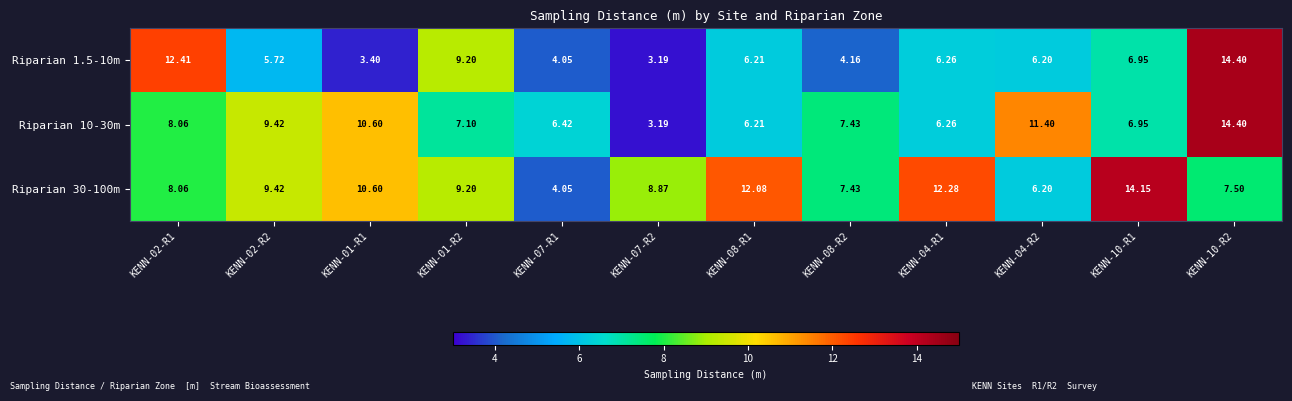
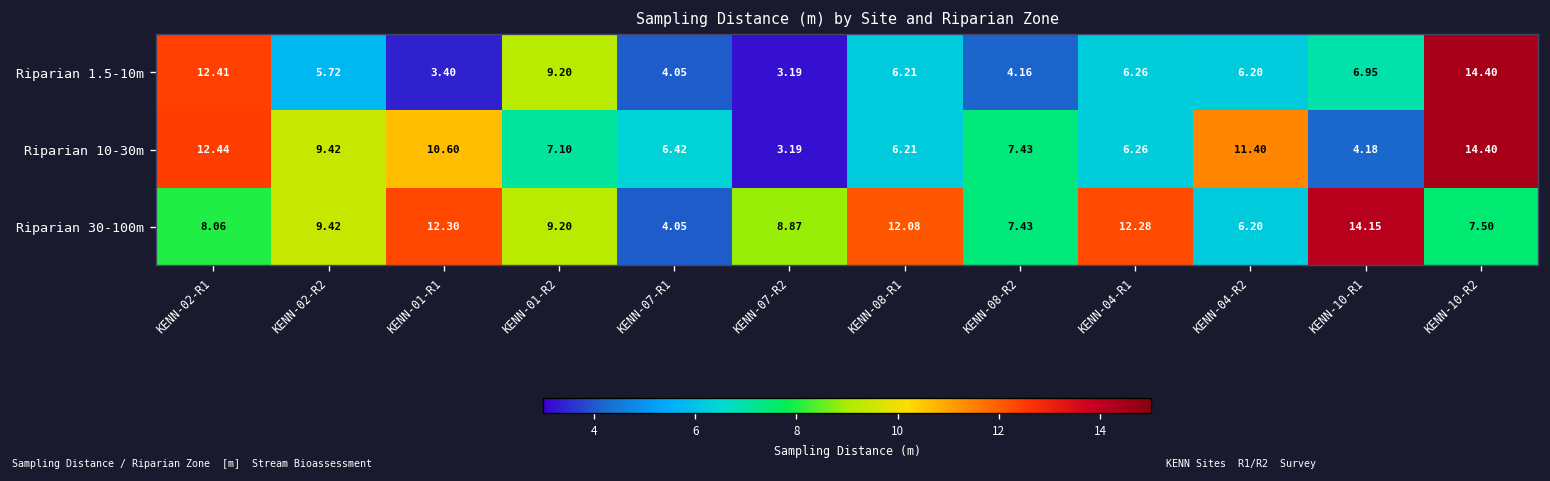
Riparian 10-30m, KENN-02-R1: 8.06 -> 12.44
Riparian 10-30m, KENN-10-R1: 6.95 -> 4.18
Riparian 30-100m, KENN-01-R1: 10.60 -> 12.30
